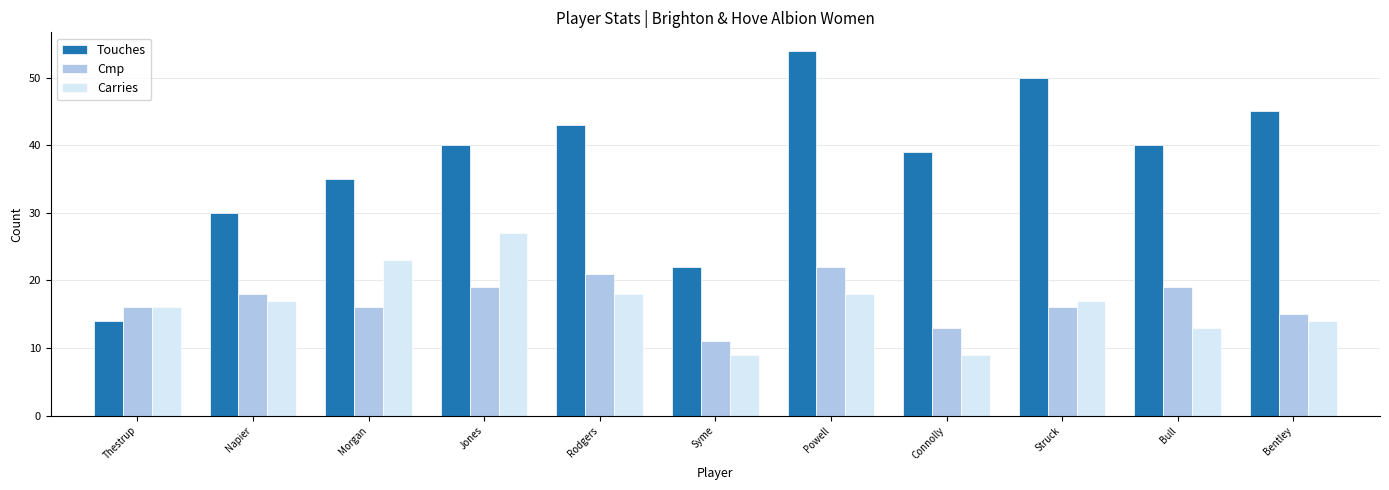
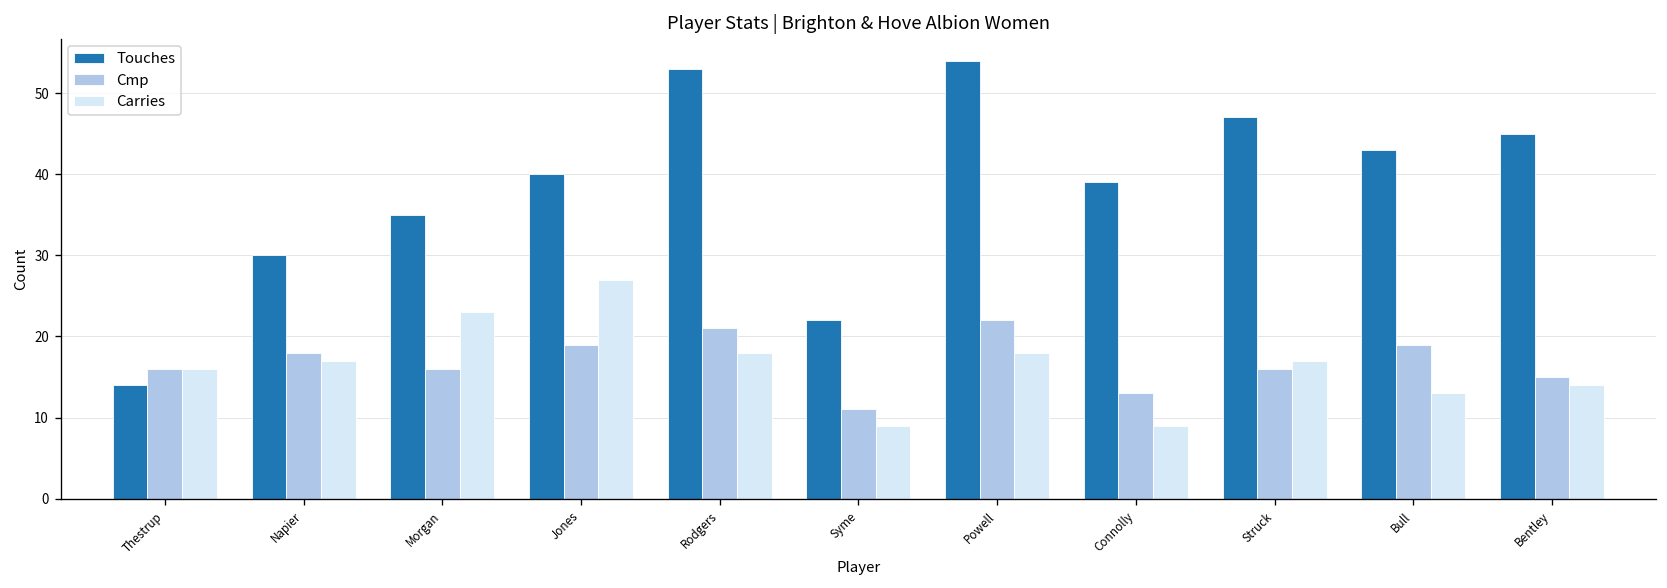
Touches, Rodgers: 43 -> 53
Touches, Struck: 50 -> 47
Touches, Bull: 40 -> 43
